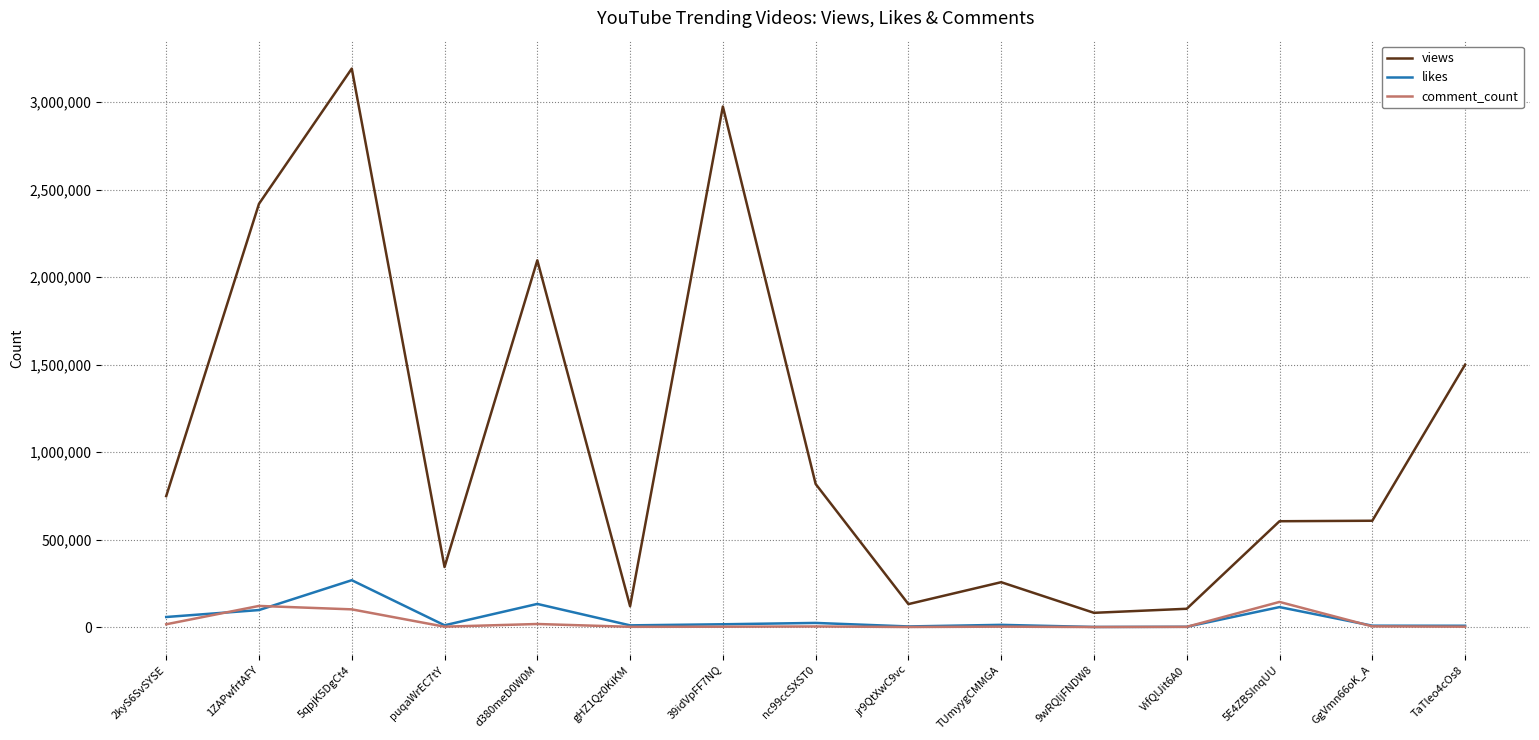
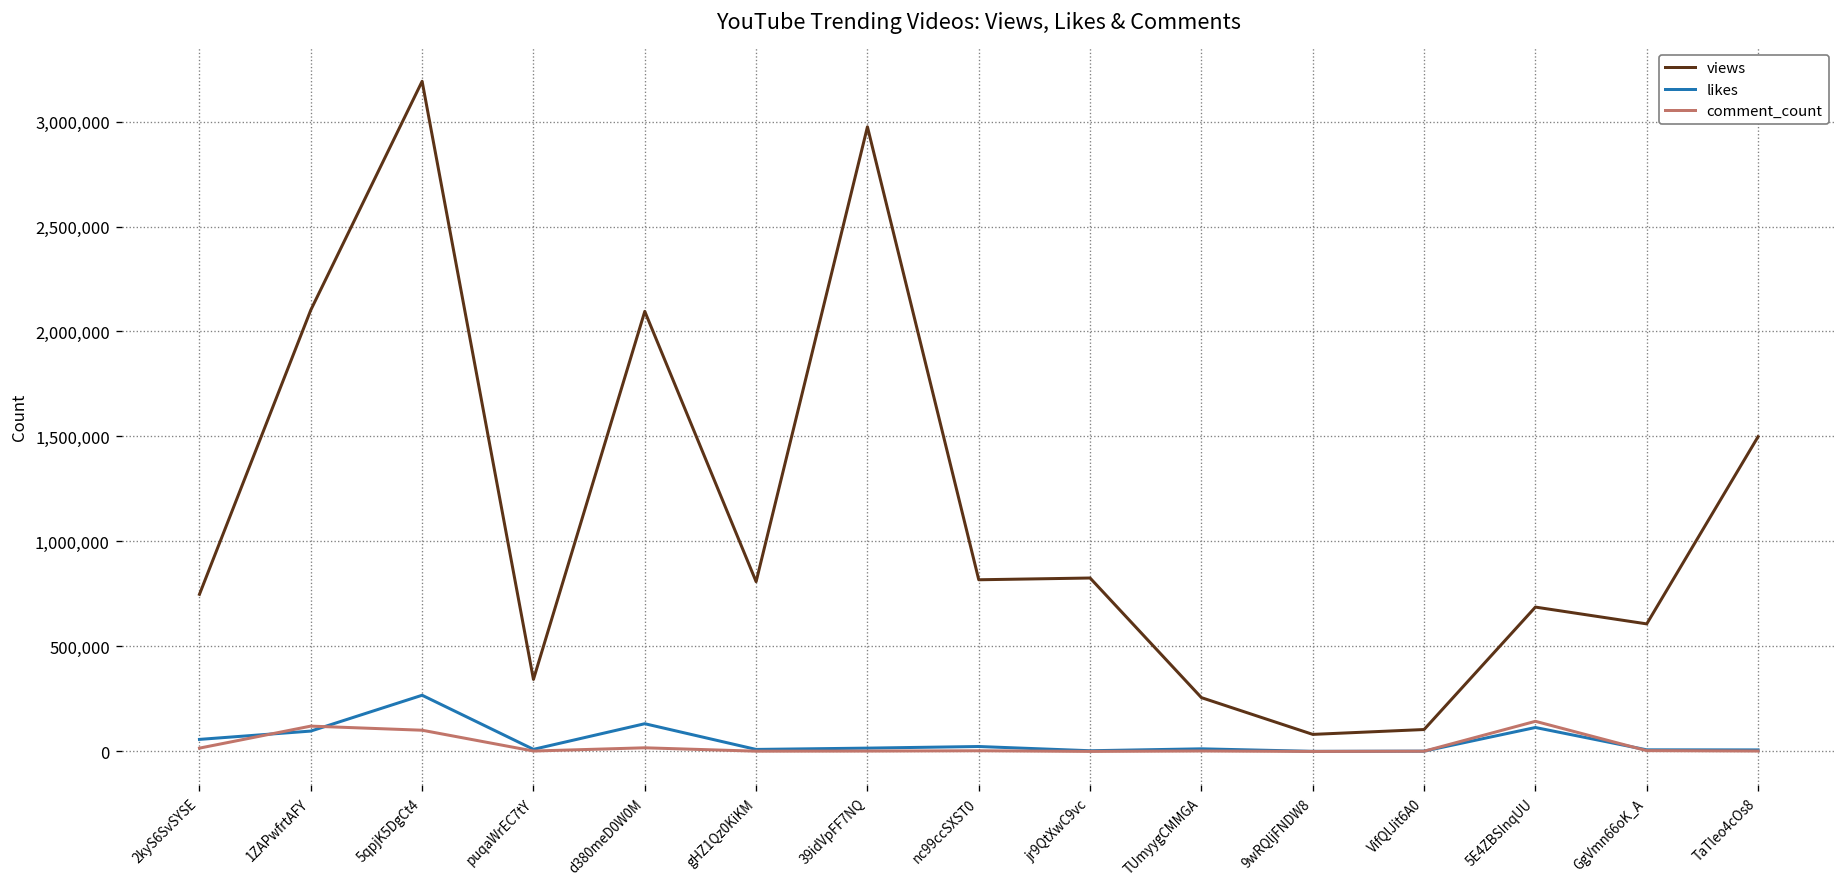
views, 1ZAPwfrtAFY: 2,420,000 -> 2,100,000
views, gHZ1Qz0KiKM: 120,000 -> 810,000
views, jr9QtXwC9vc: 130,000 -> 830,000
views, 5E4ZBSInqUU: 600,000 -> 690,000
